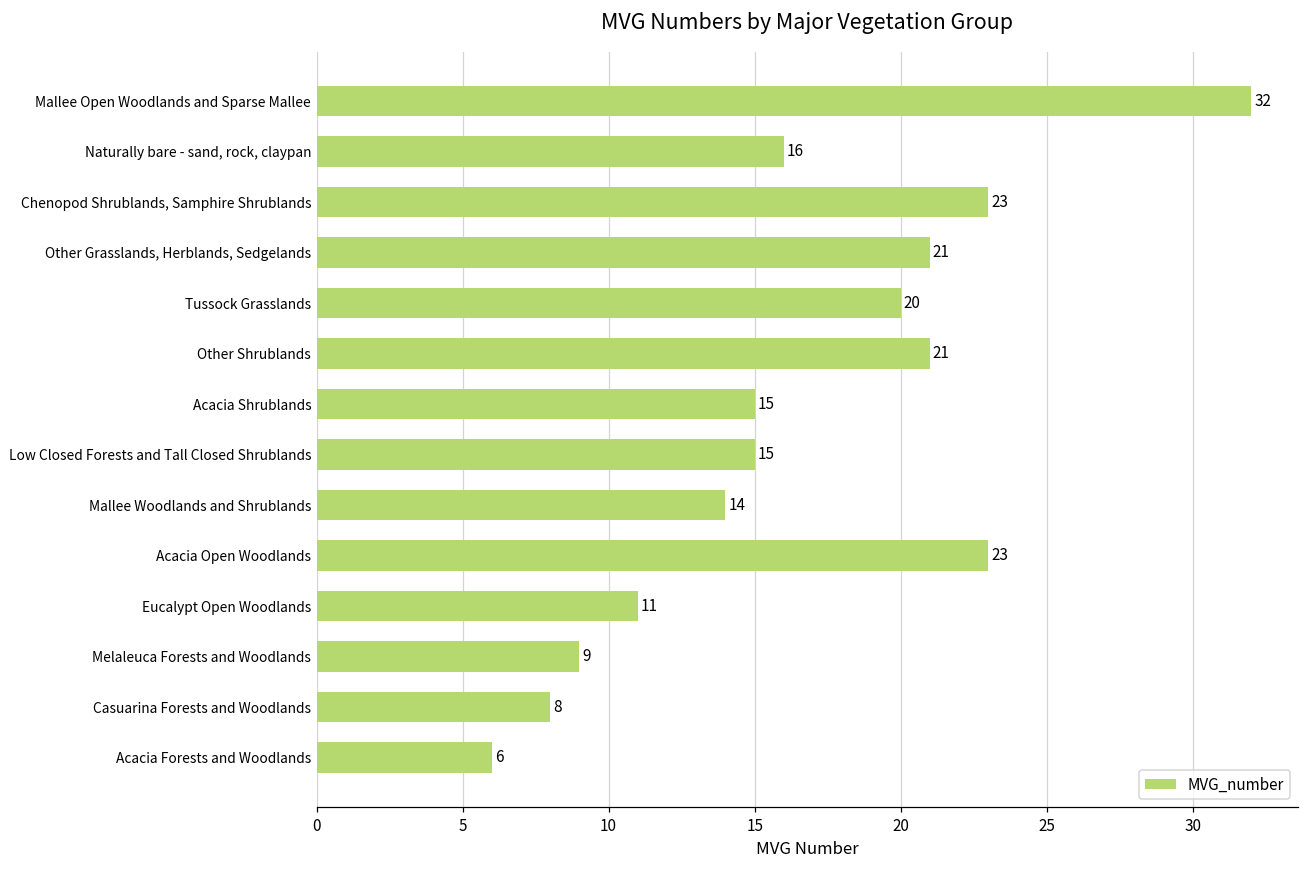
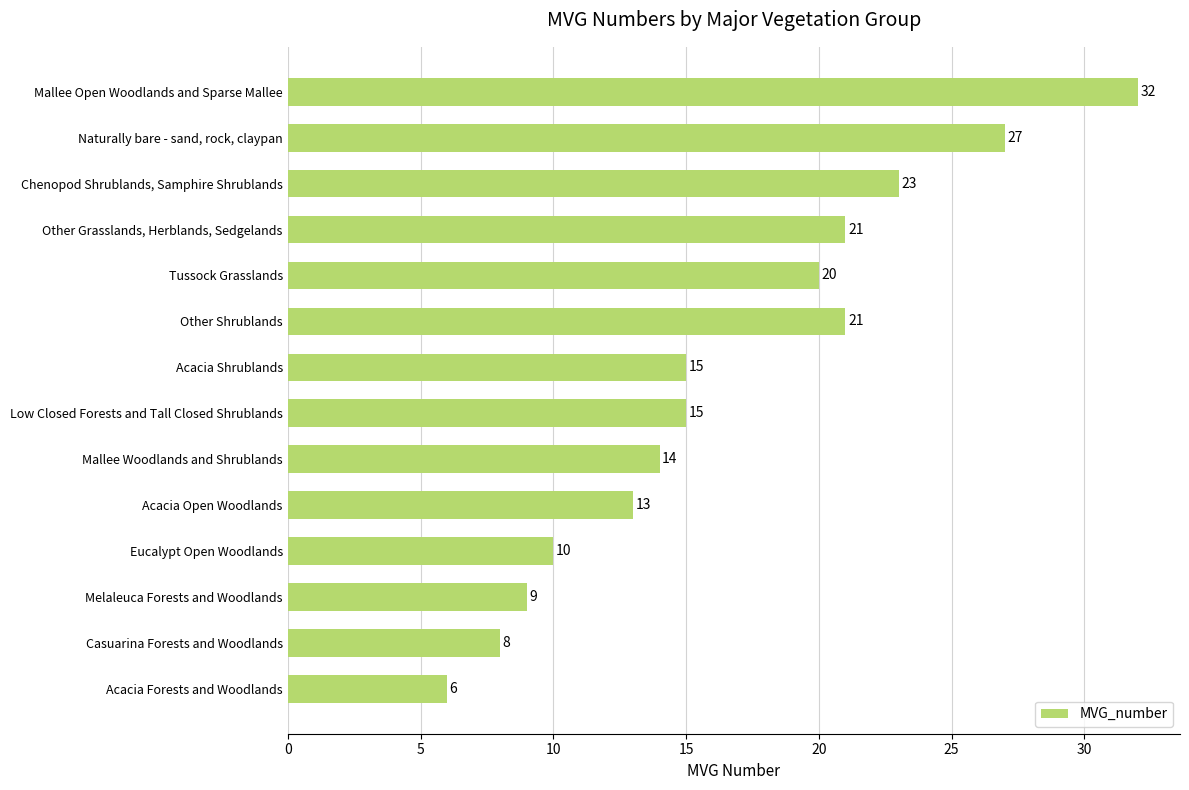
Naturally bare - sand, rock, claypan: 16 -> 27
Acacia Open Woodlands: 23 -> 13
Eucalypt Open Woodlands: 11 -> 10
